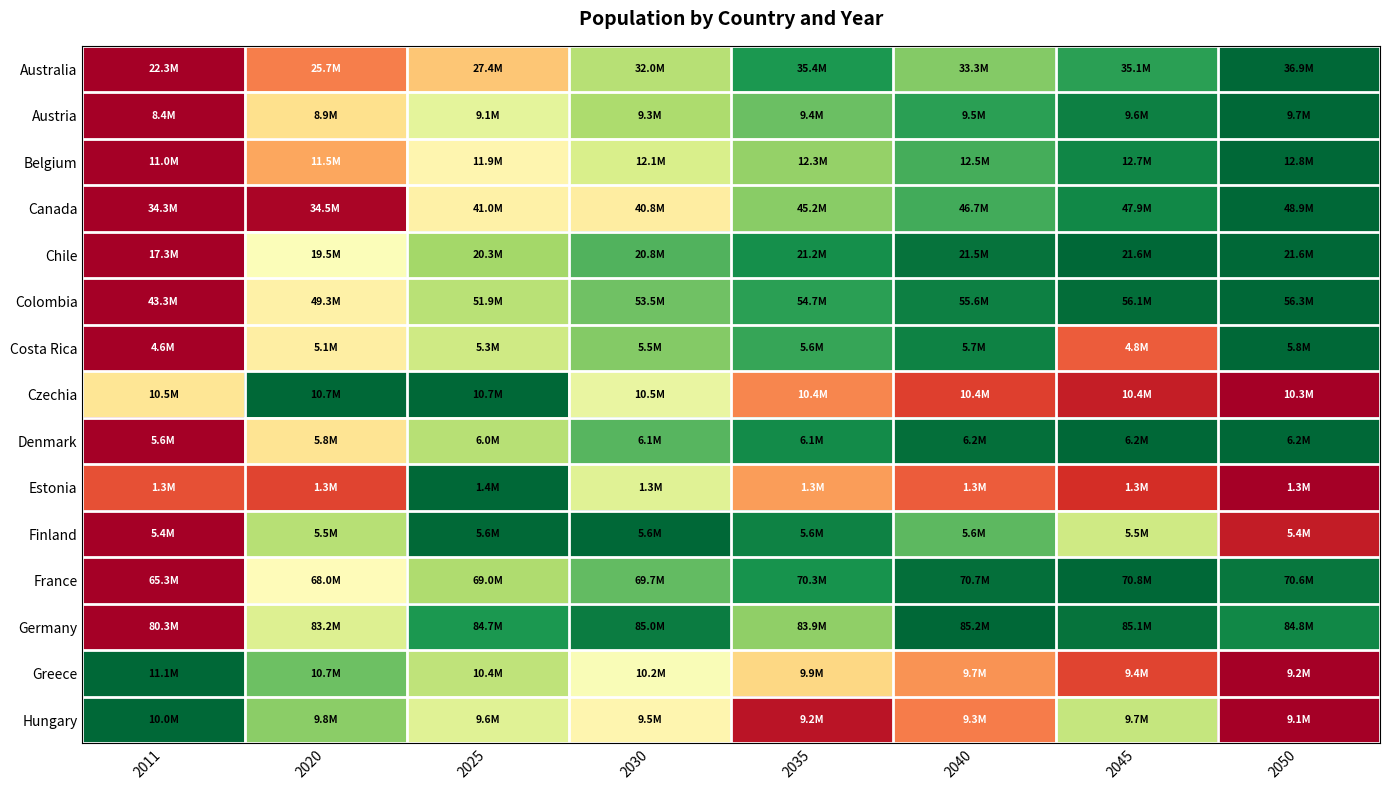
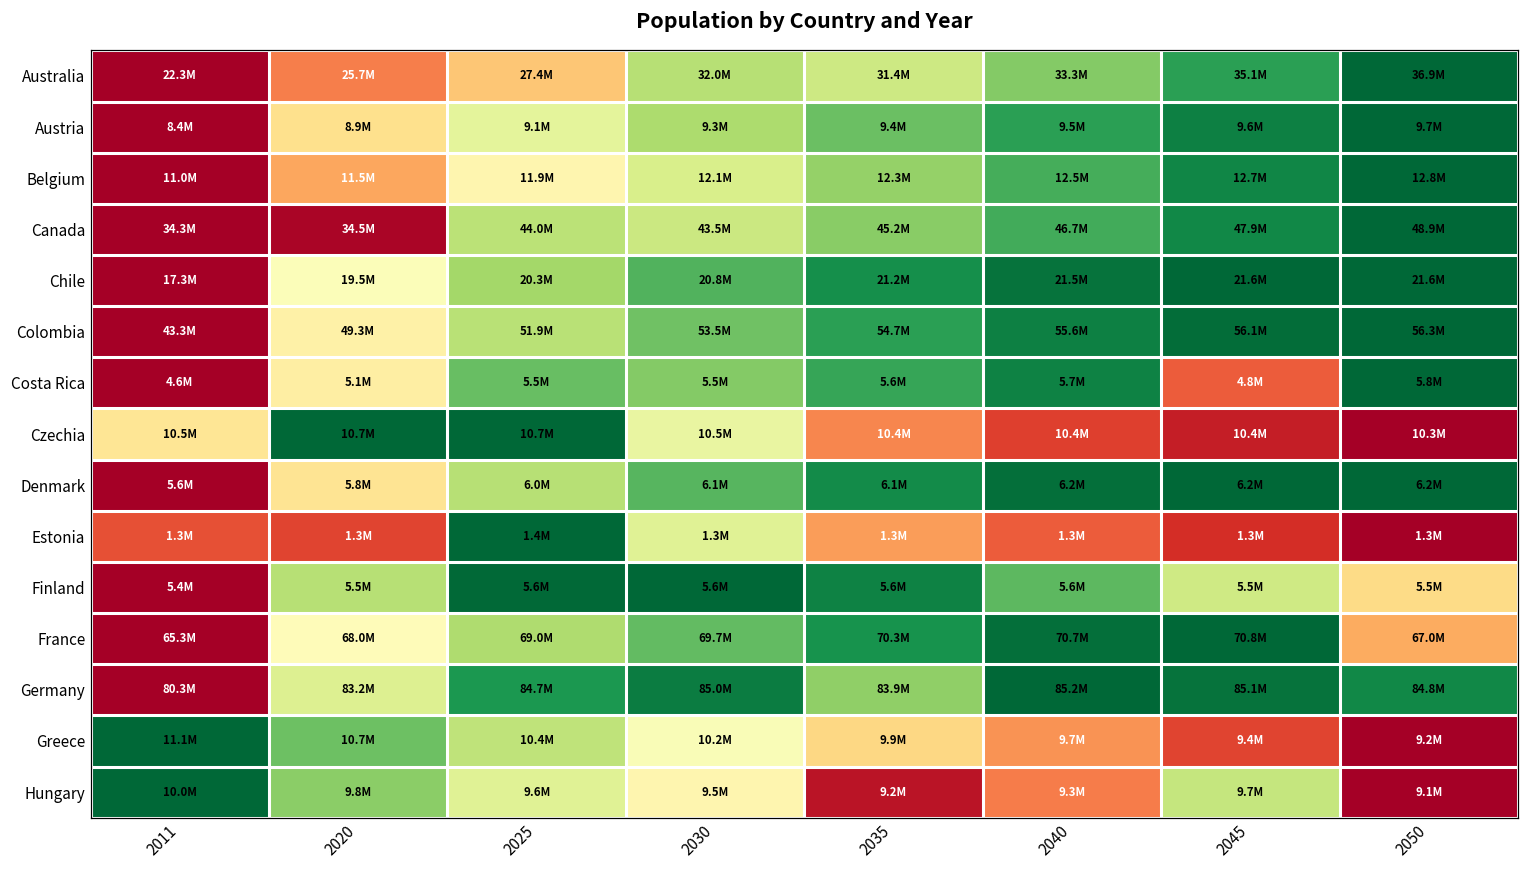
Australia, 2035: 35.4M -> 31.4M
Canada, 2025: 41.0M -> 44.0M
Canada, 2030: 40.8M -> 43.5M
Costa Rica, 2025: 5.3M -> 5.5M
Finland, 2050: 5.4M -> 5.5M
France, 2050: 70.6M -> 67.0M
